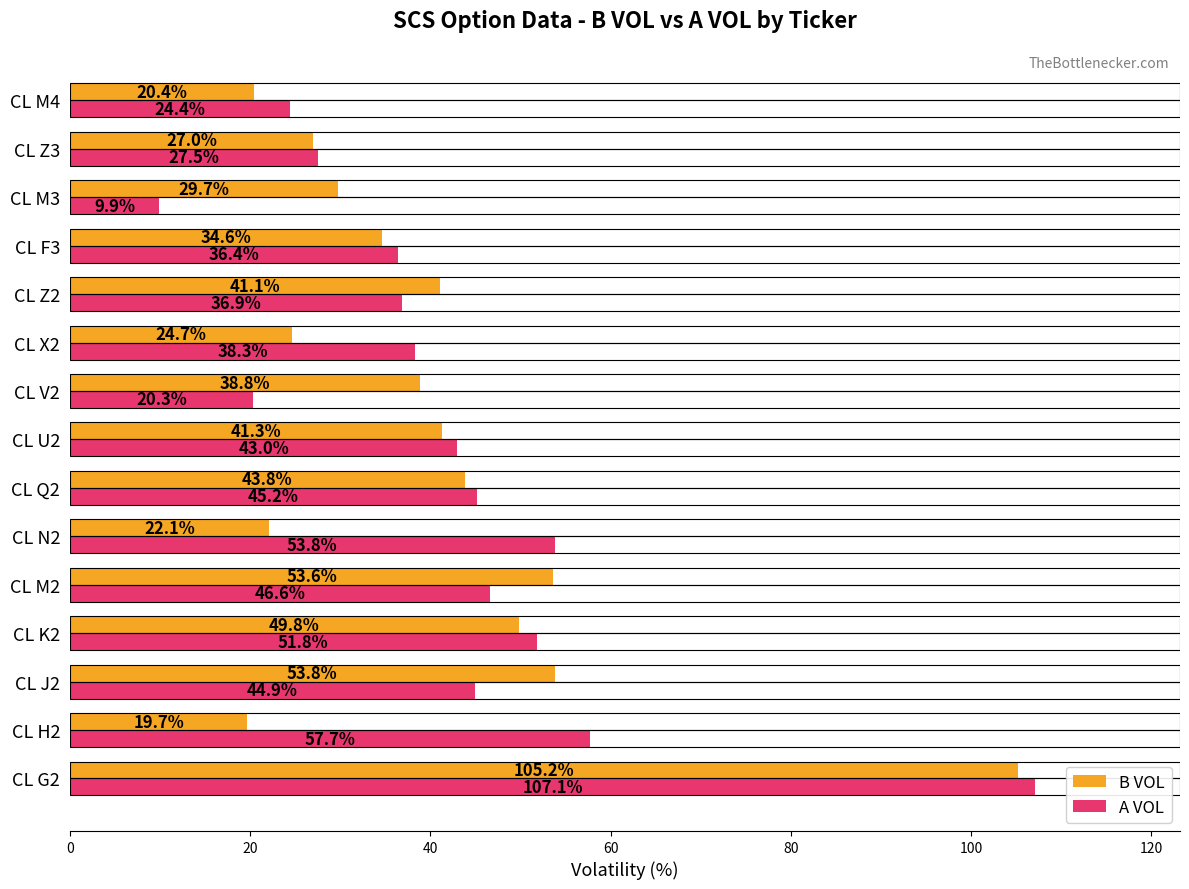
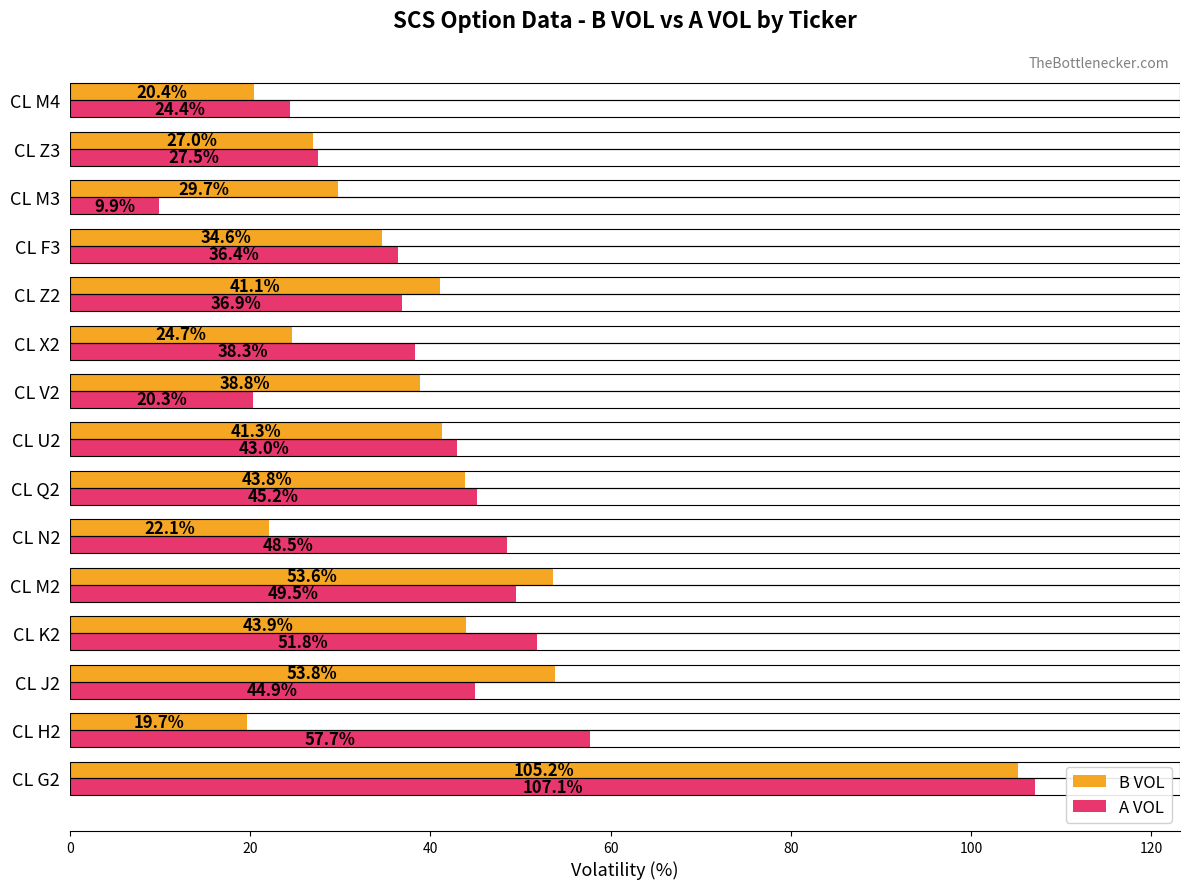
A VOL, CL N2: 53.8% -> 48.5%
A VOL, CL M2: 46.6% -> 49.5%
B VOL, CL K2: 49.8% -> 43.9%
